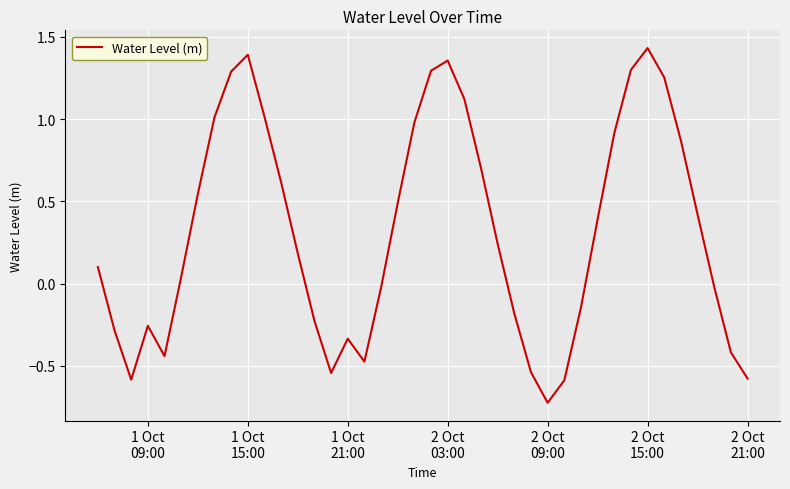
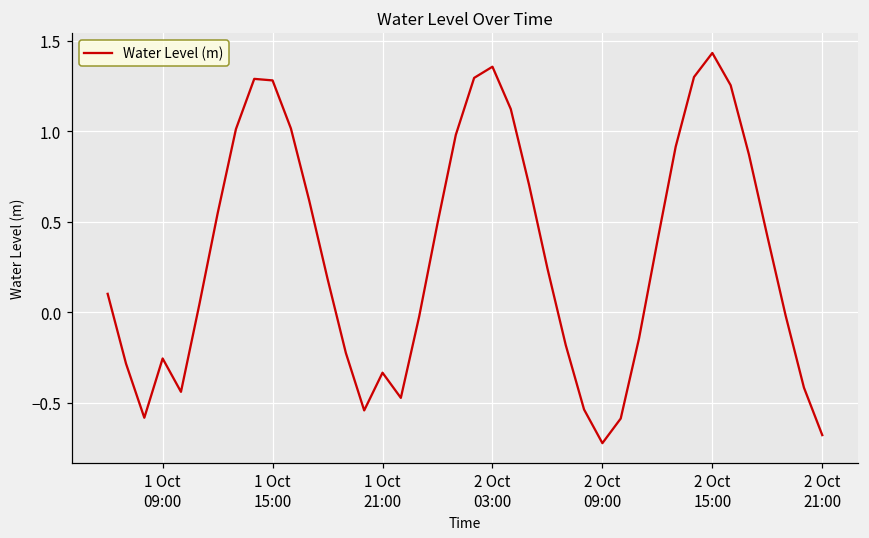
1 Oct 15:00: 1.39 -> 1.28
2 Oct 21:00: -0.58 -> -0.68
